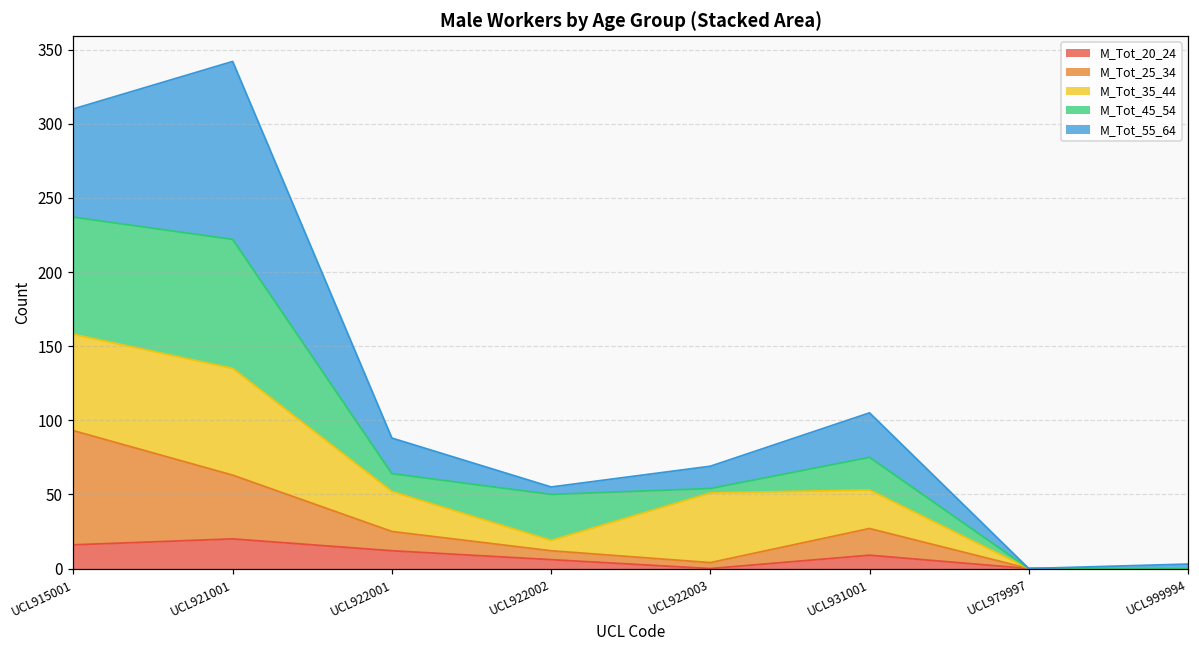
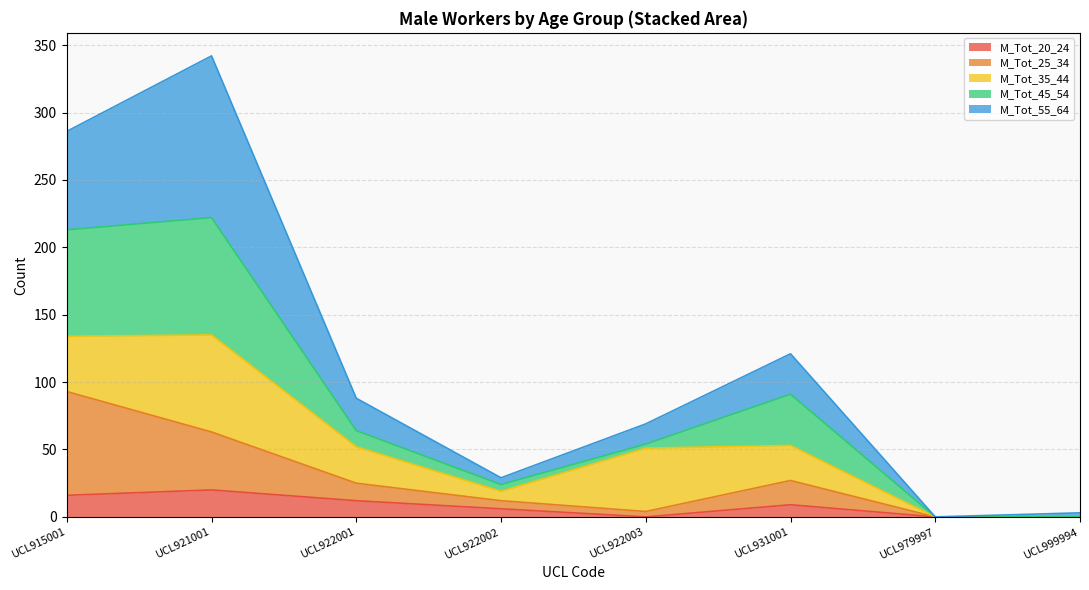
M_Tot_35_44, UCL915001: 65 -> 41
M_Tot_45_54, UCL922002: 31 -> 5
M_Tot_45_54, UCL931001: 22 -> 38
